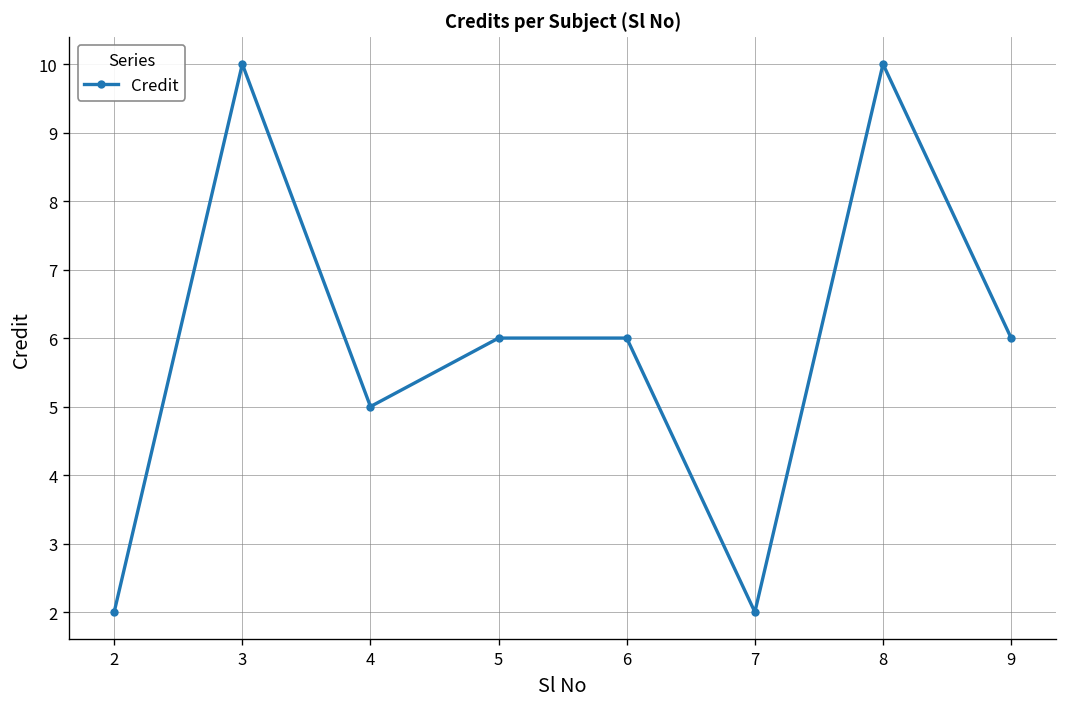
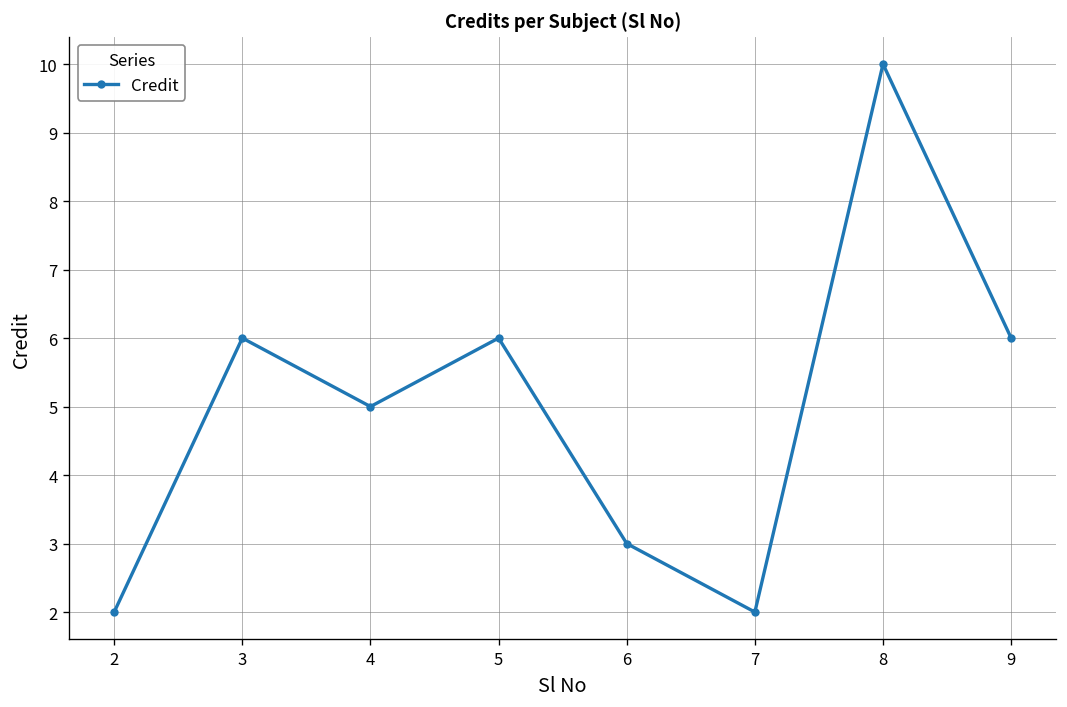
3: 10 -> 6
6: 6 -> 3
